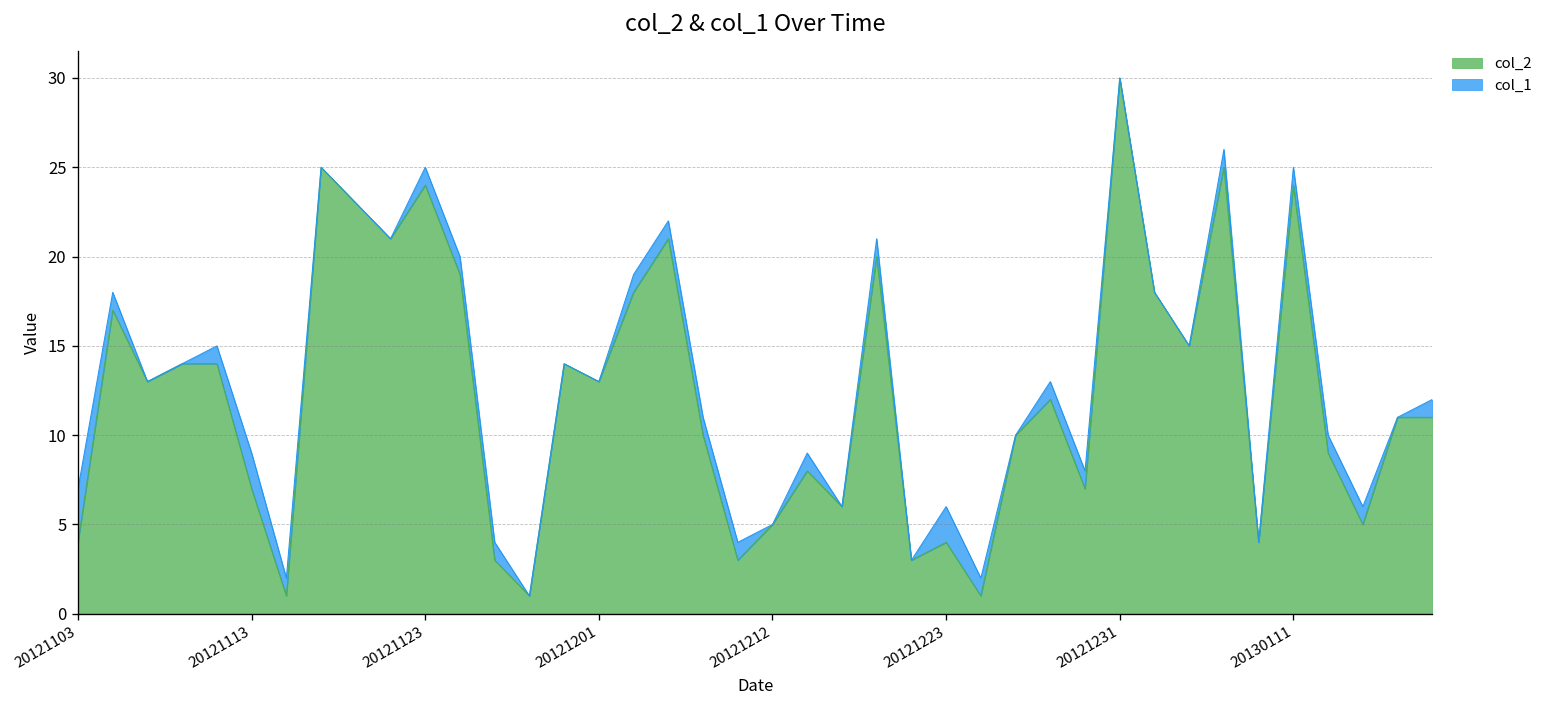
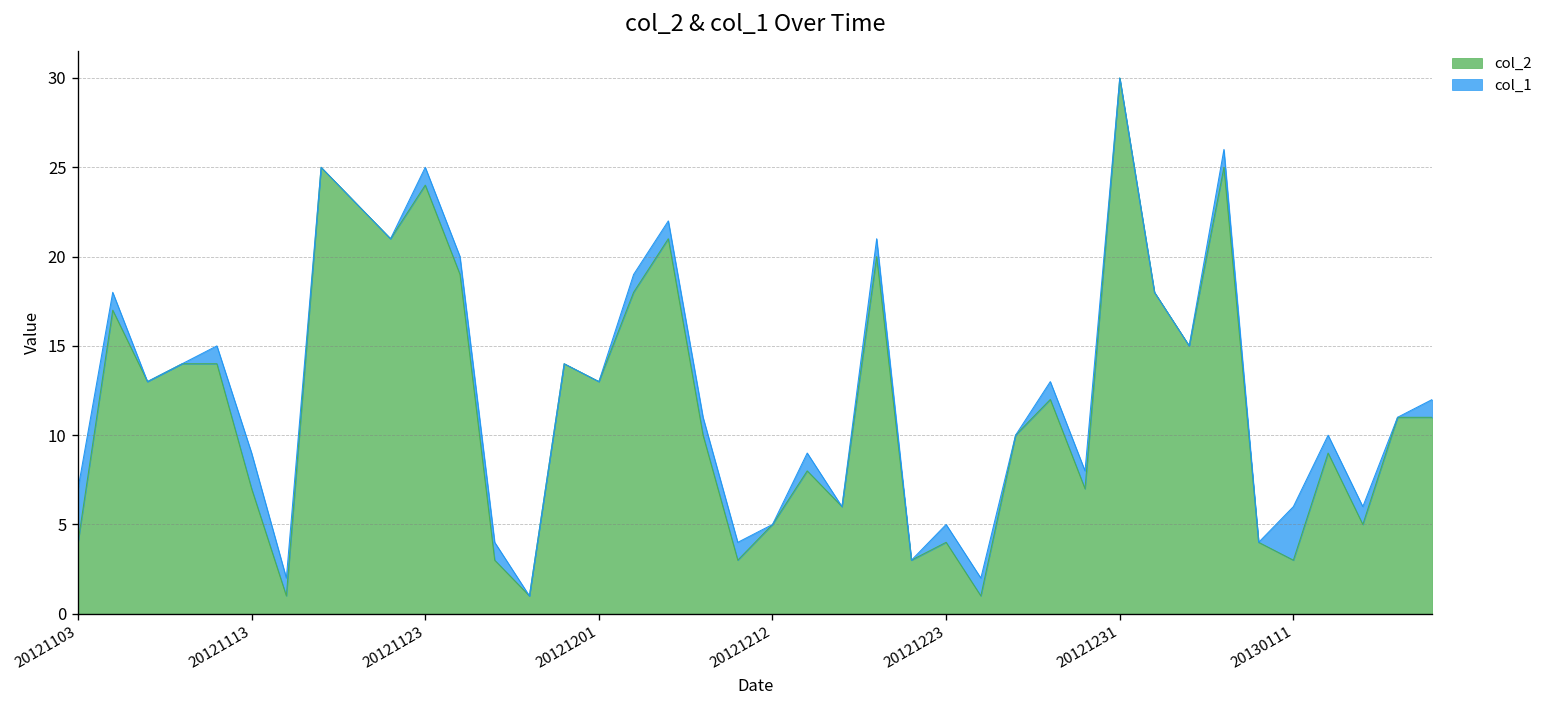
col_1, 20121223: 2 -> 1
col_2, 20130111: 24 -> 3
col_1, 20130111: 1 -> 3
